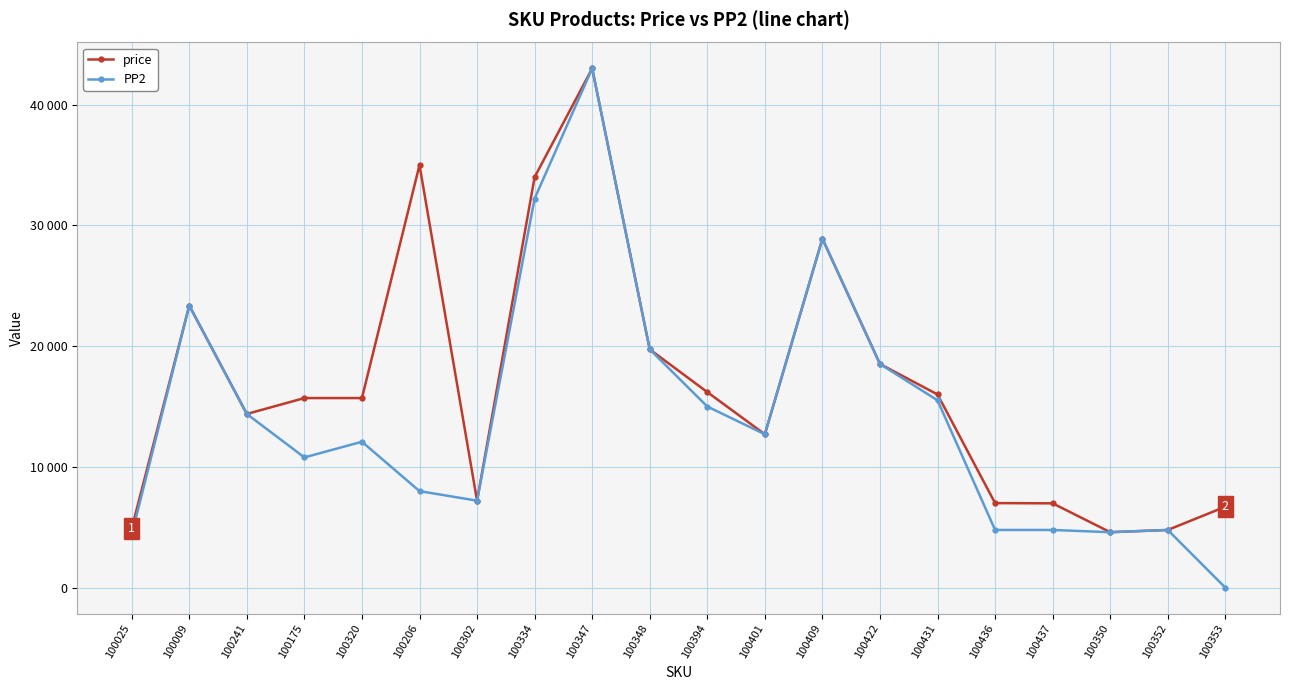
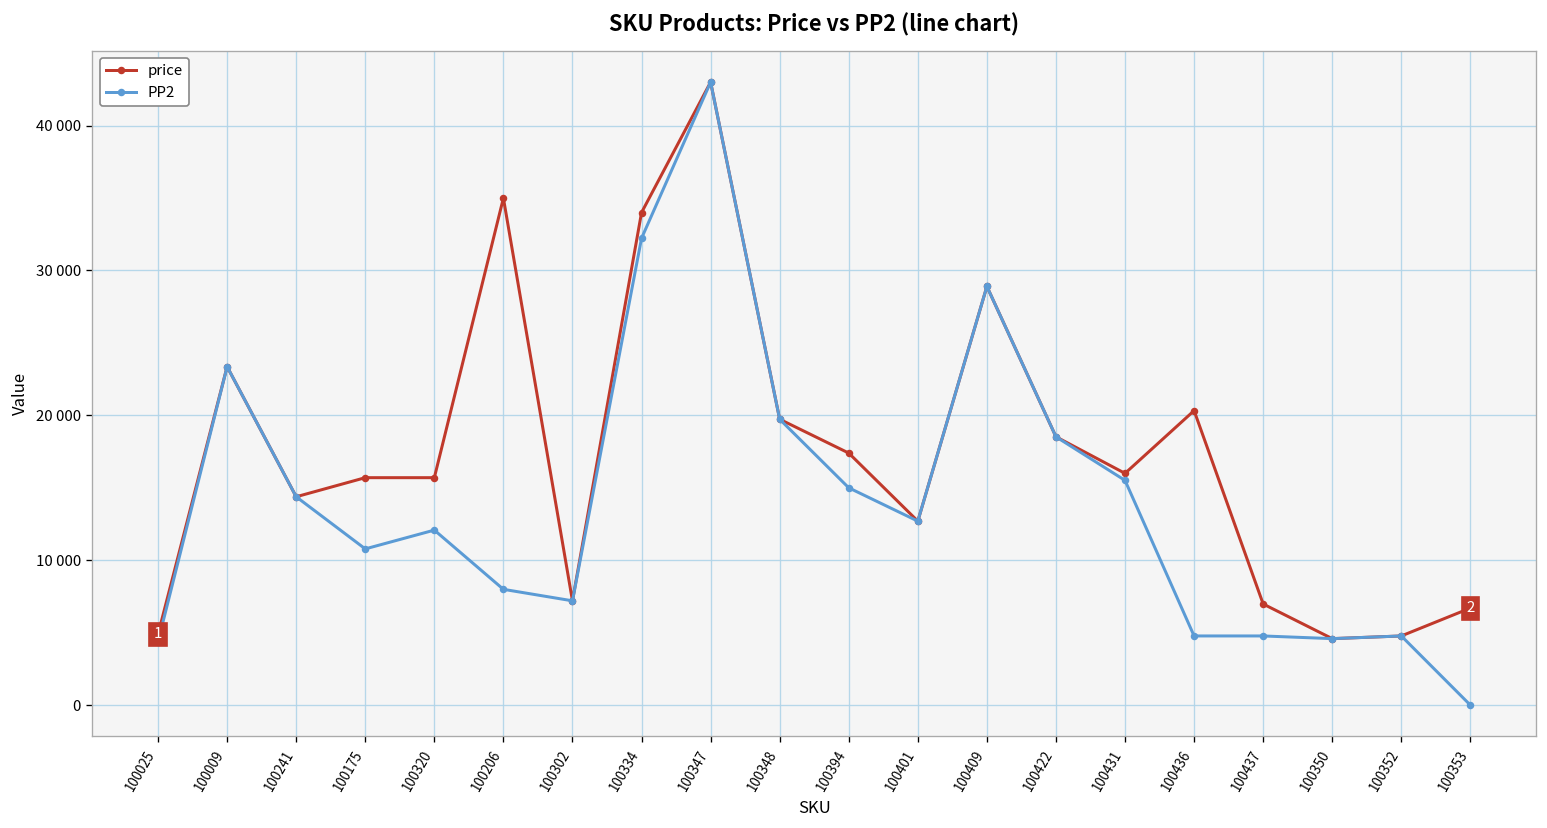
price, 100394: 16200 -> 17400
price, 100436: 7000 -> 20300
